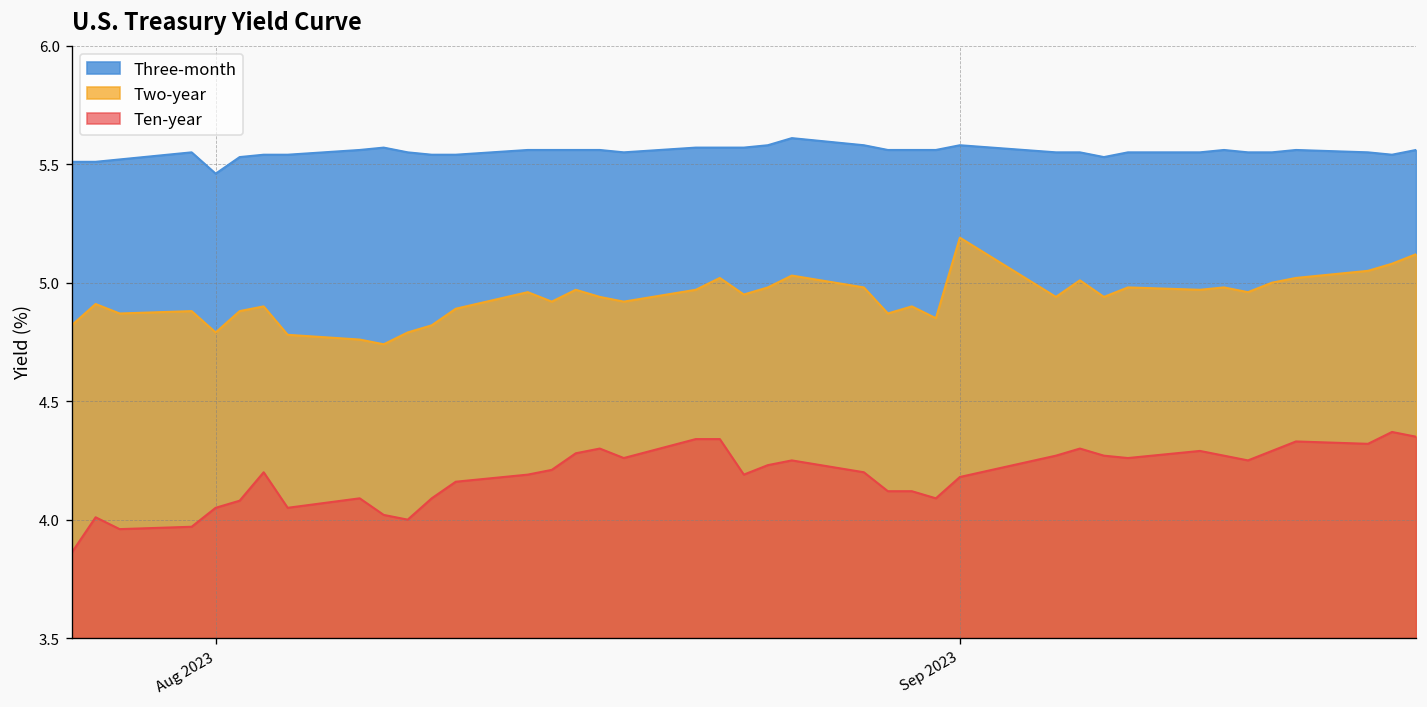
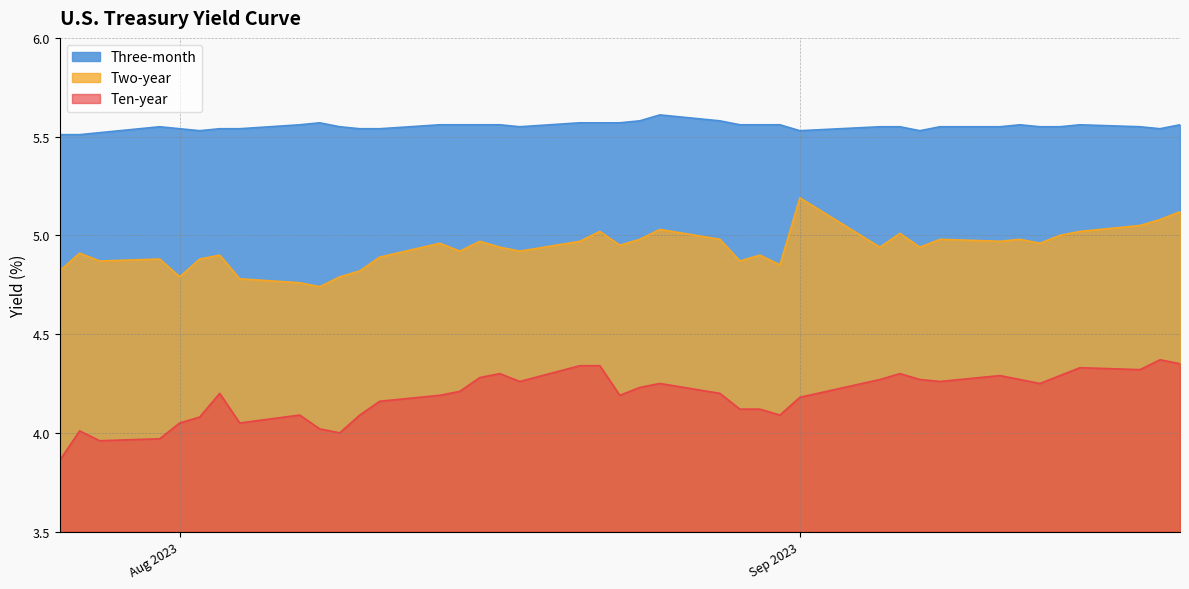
Three-month, Aug 2023: 5.46 -> 5.54
Three-month, Sep 2023: 5.58 -> 5.53
